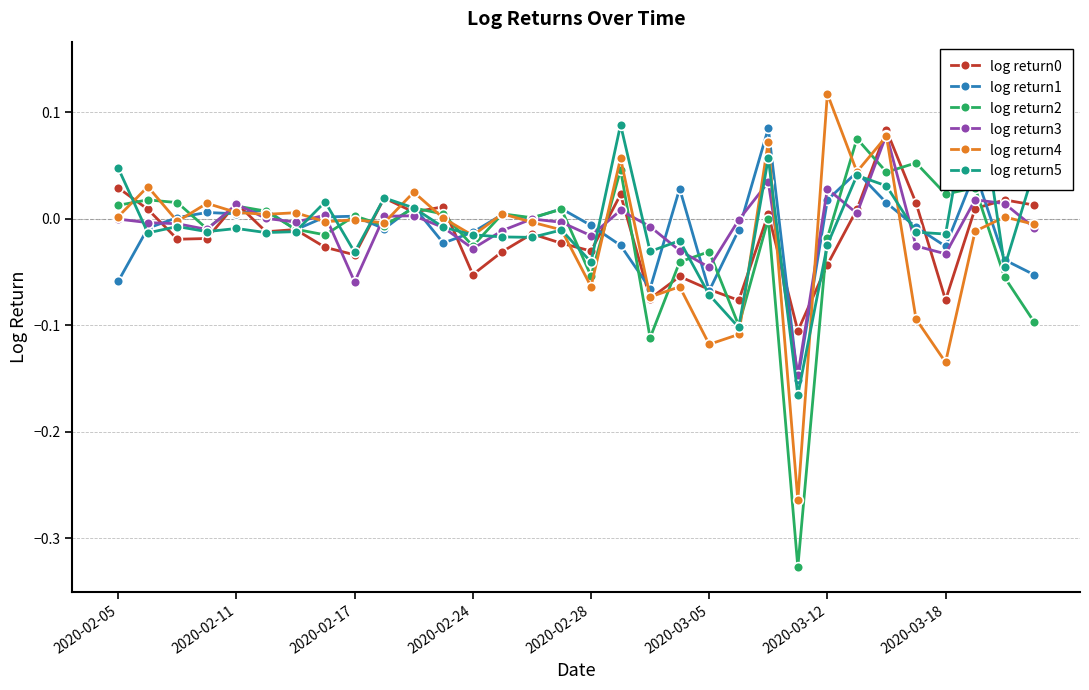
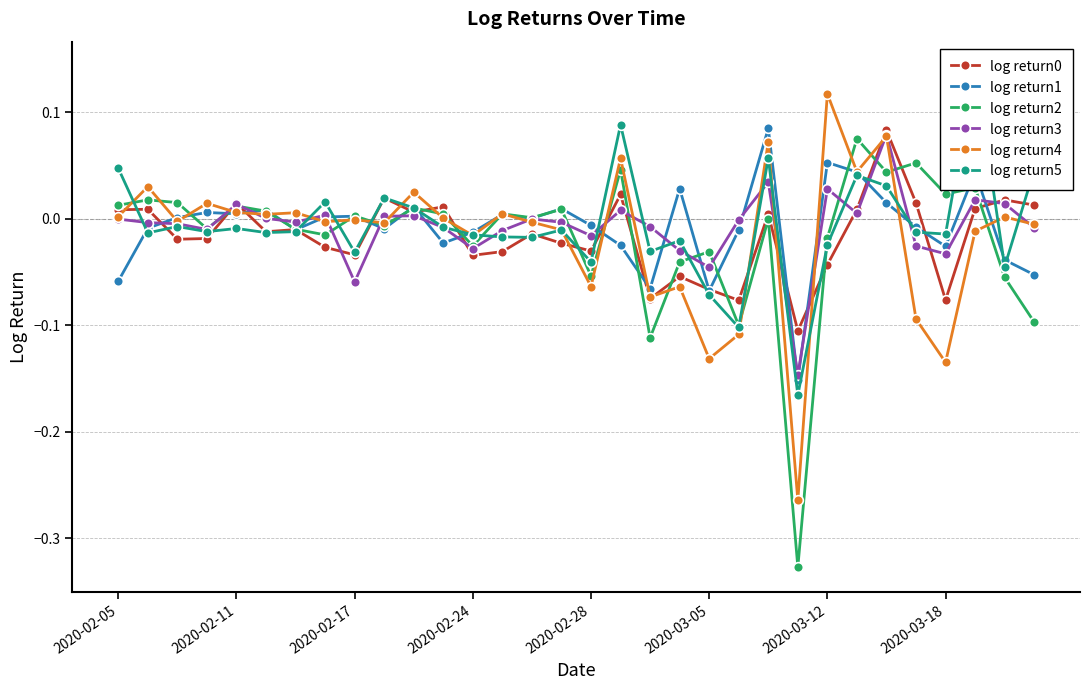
log return0, 2020-02-05: 0.029 -> 0.008
log return0, 2020-02-24: -0.053 -> -0.034
log return4, 2020-03-05: -0.118 -> -0.132
log return1, 2020-03-12: 0.017 -> 0.053
